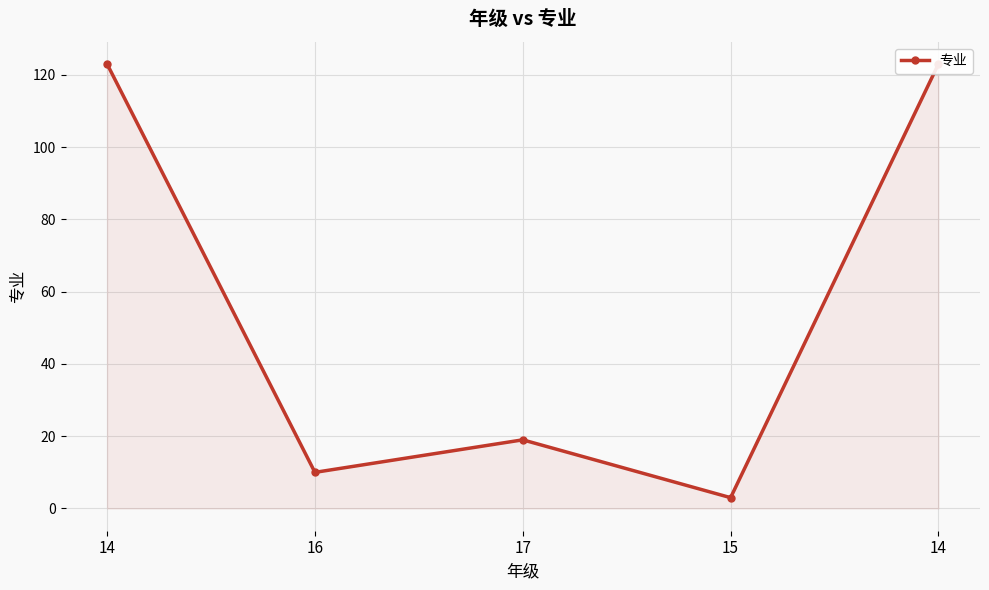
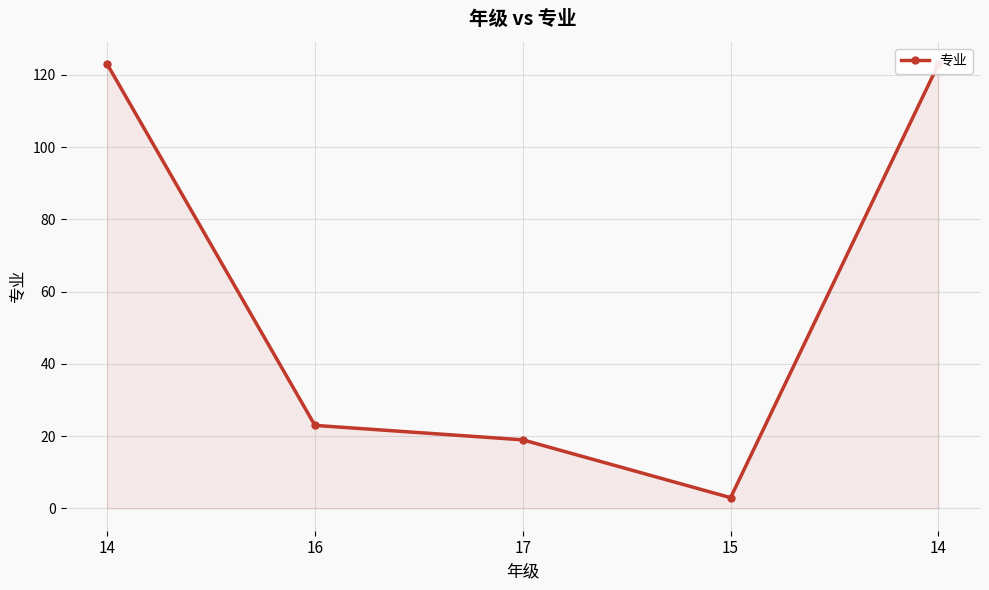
16: 10 -> 23
